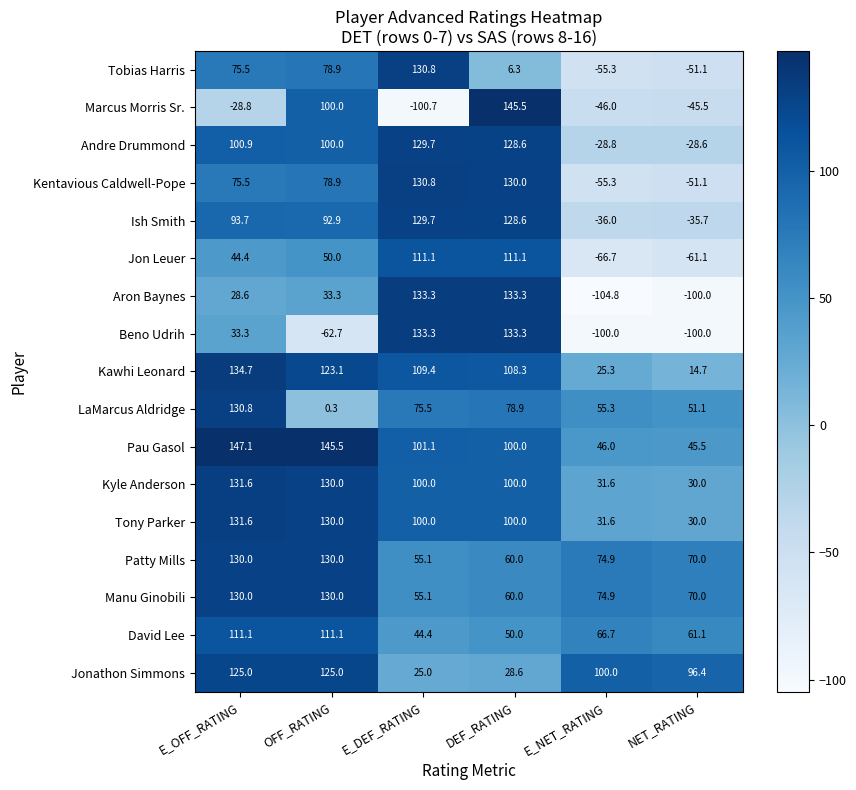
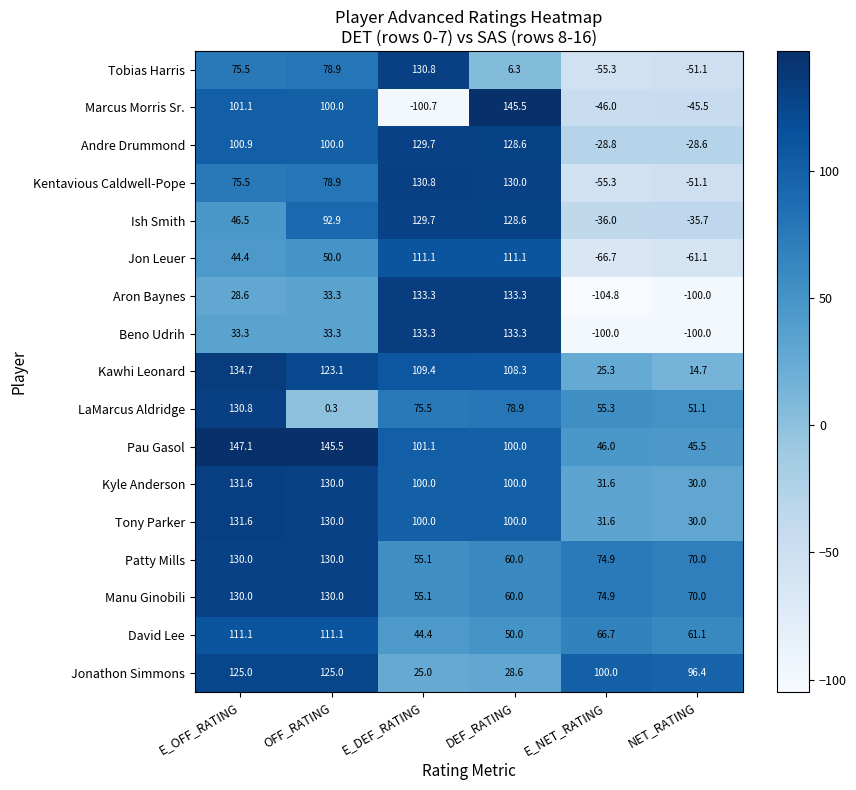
Marcus Morris Sr., E_OFF_RATING: -28.8 -> 101.1
Ish Smith, E_OFF_RATING: 93.7 -> 46.5
Beno Udrih, OFF_RATING: -62.7 -> 33.3
